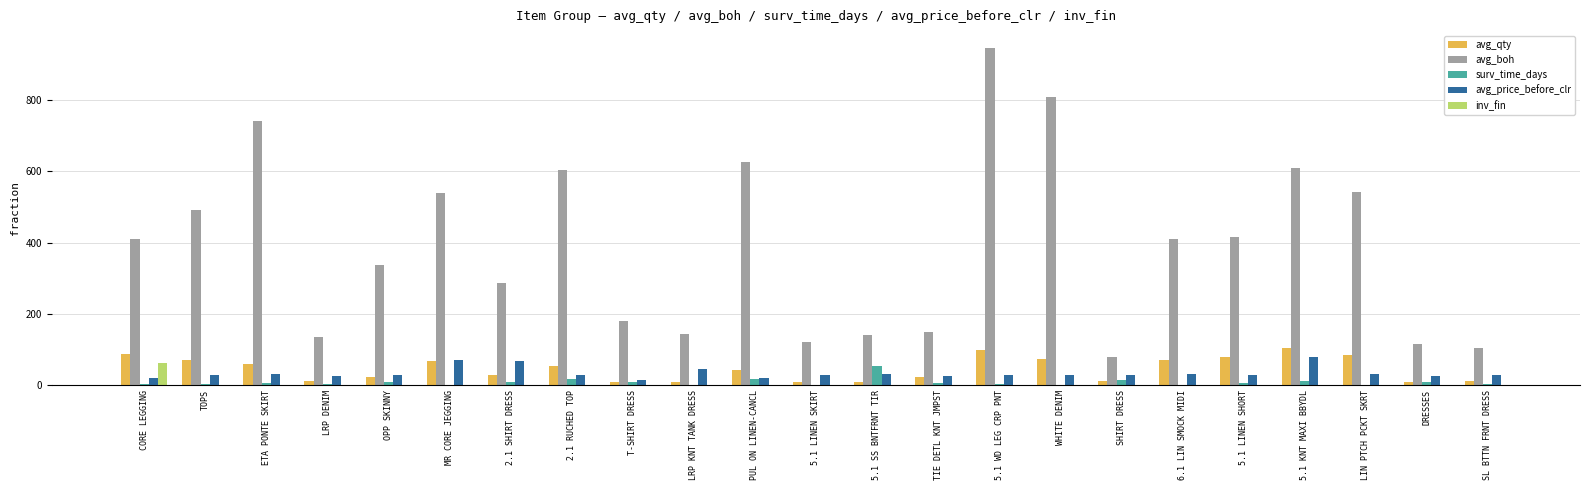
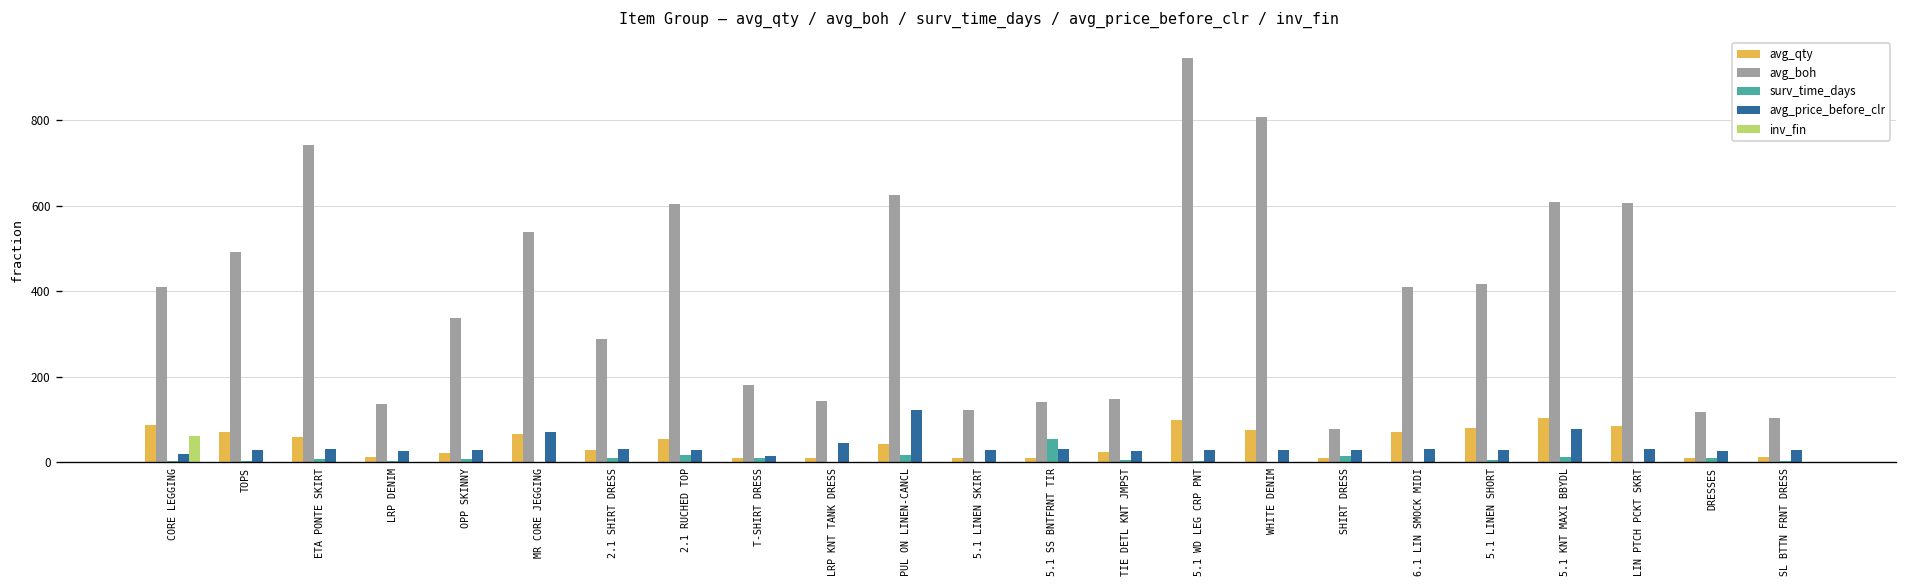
avg_price_before_clr, 2.1 SHIRT DRESS: 70 -> 30
avg_price_before_clr, PUL ON LINEN-CANCL: 20 -> 120
avg_boh, LIN PTCH PCKT SKRT: 540 -> 610
